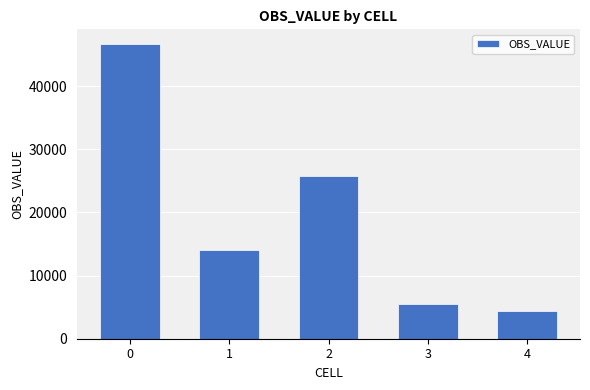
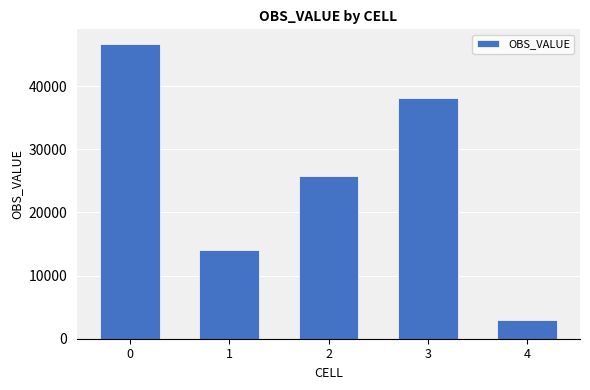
3: 6000 -> 38000
4: 4000 -> 3000
